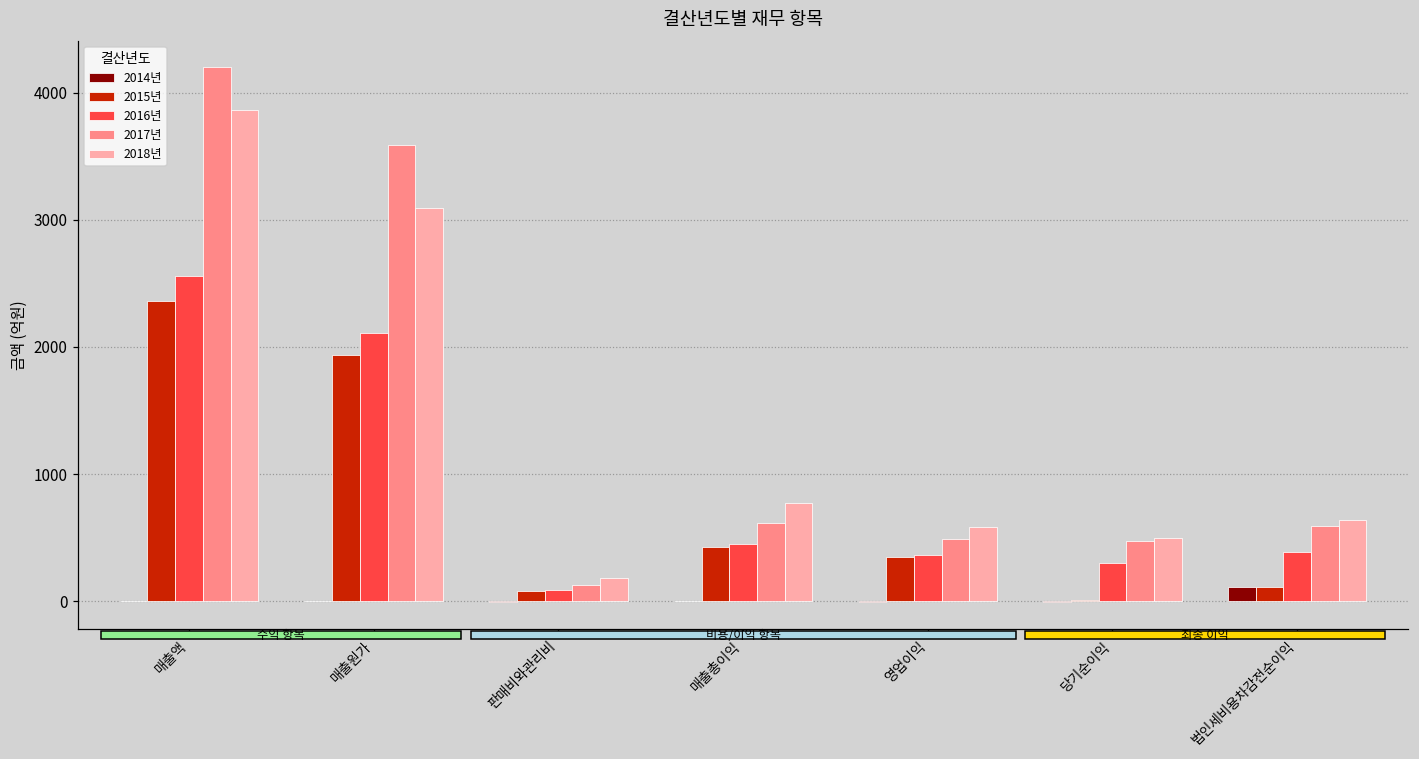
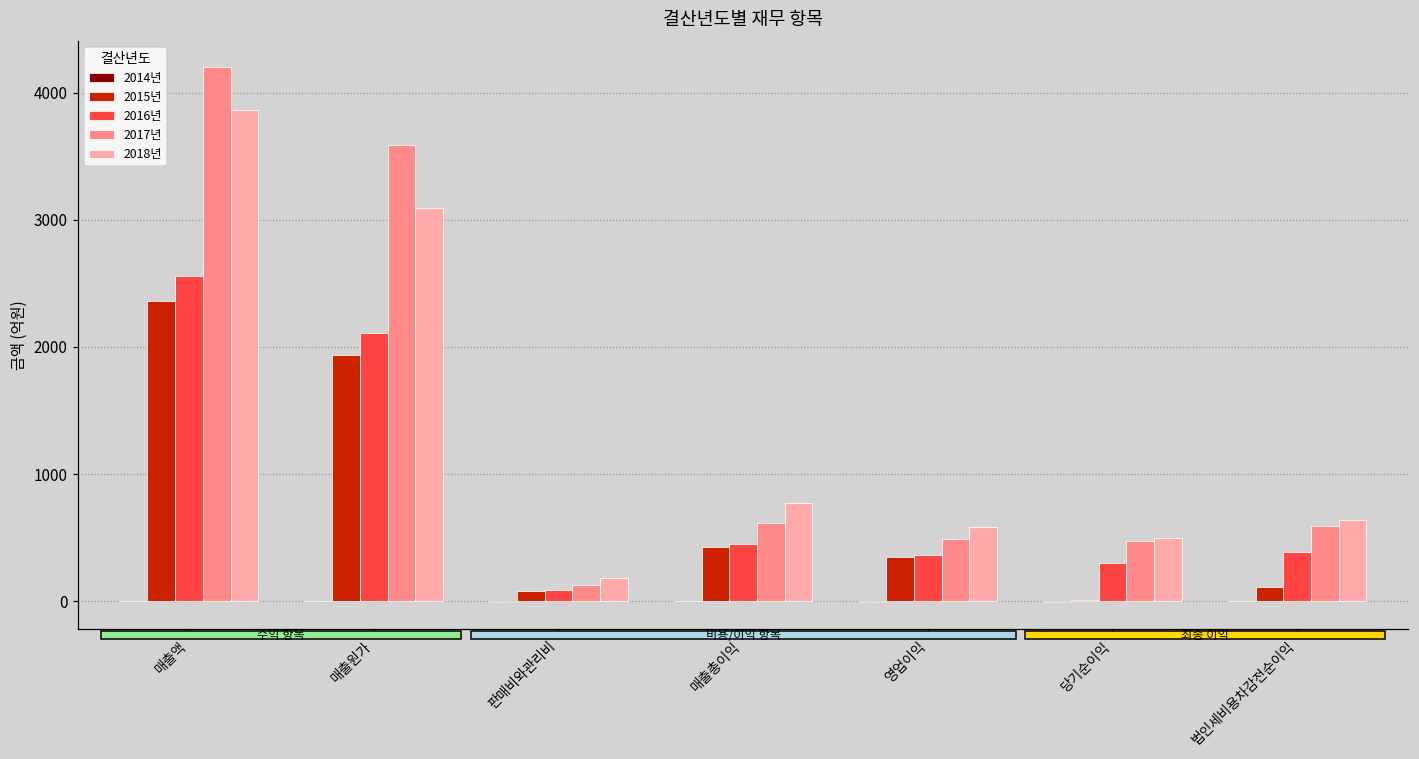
2014년, 법인세비용차감전순이익: 110 -> 0
